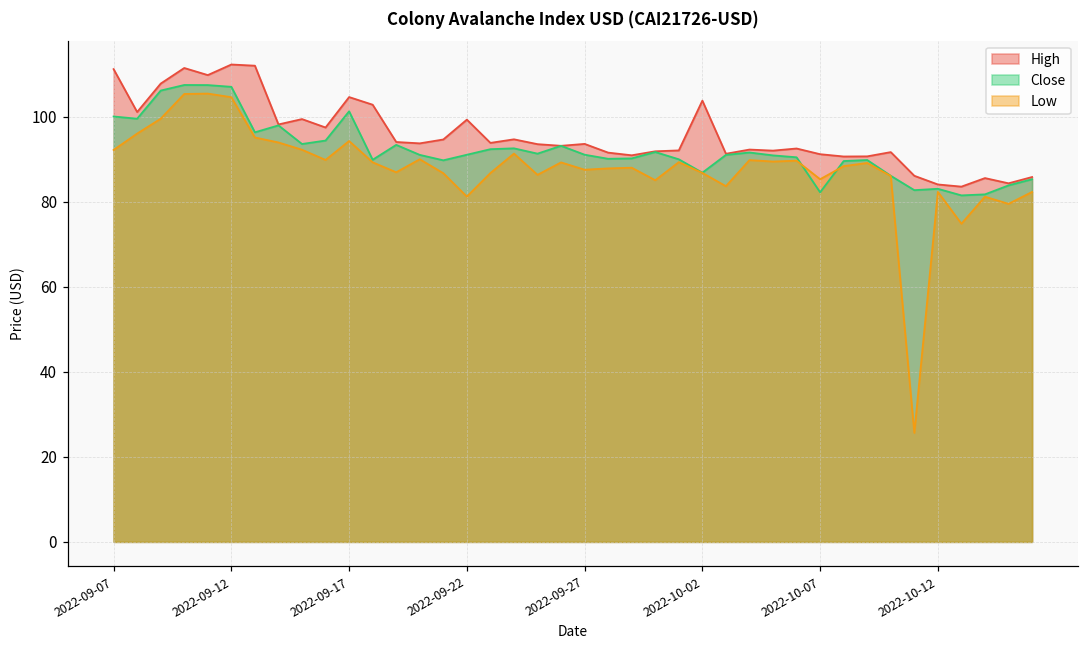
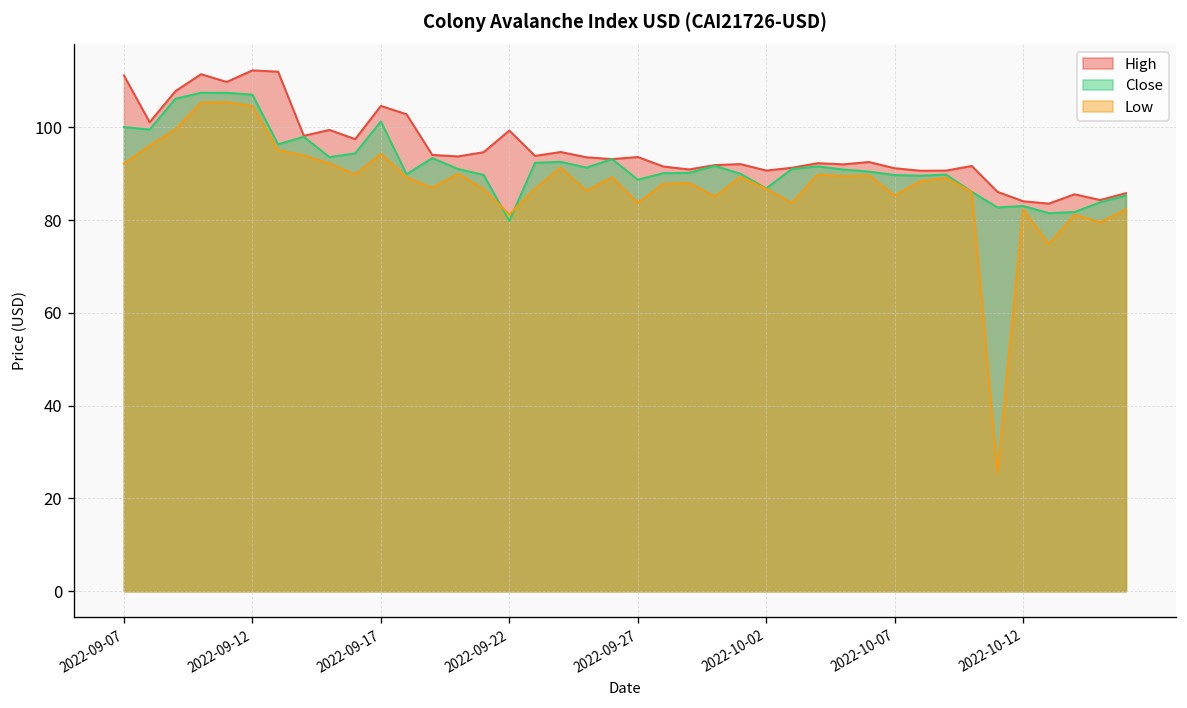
Close, 2022-09-22: 91 -> 80
Close, 2022-09-27: 91 -> 89
Low, 2022-09-27: 88 -> 84
High, 2022-10-02: 104 -> 91
Close, 2022-10-07: 82 -> 90
